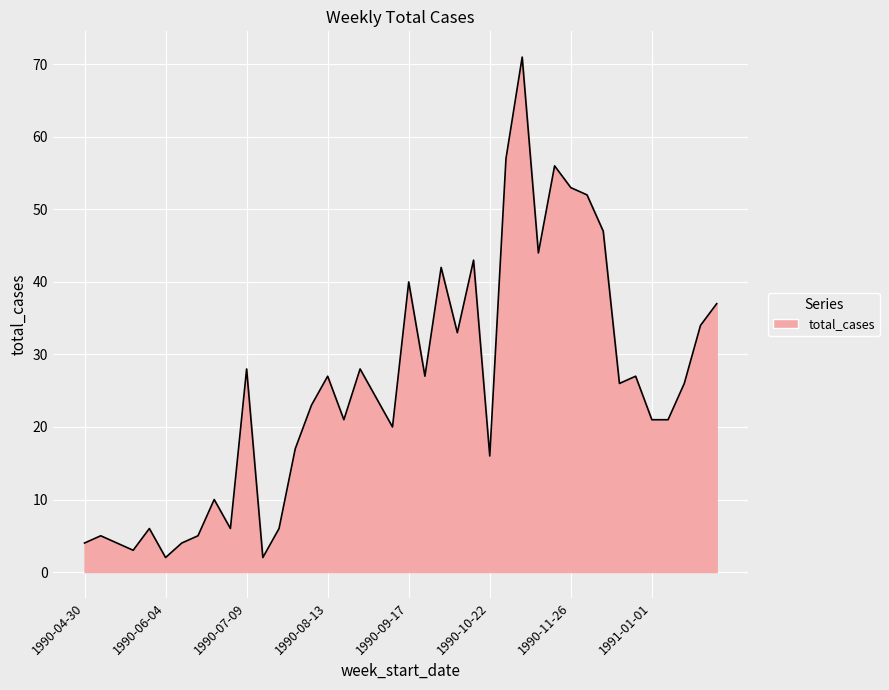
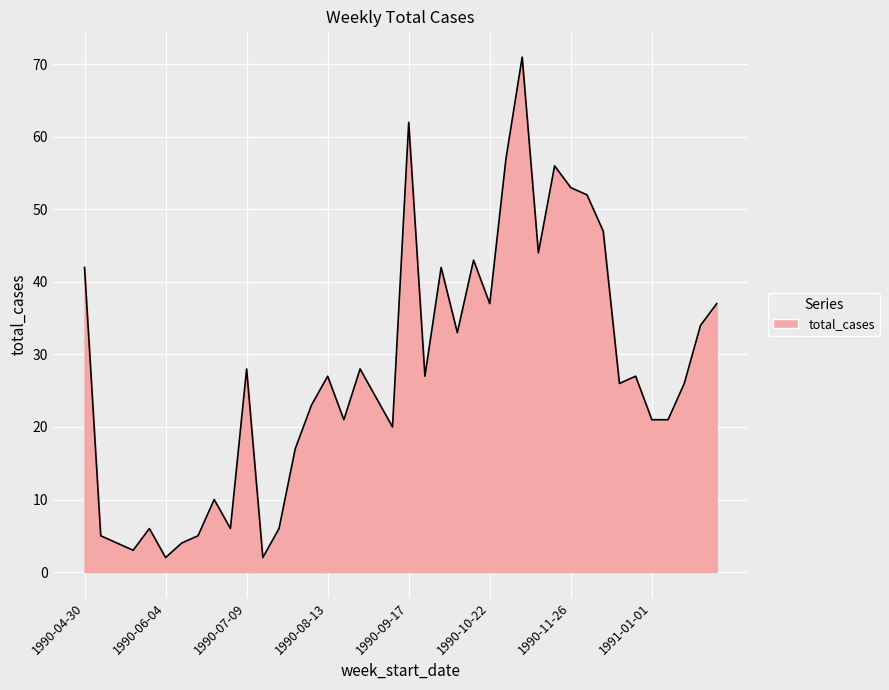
1990-04-30: 4 -> 42
1990-09-17: 40 -> 62
1990-10-22: 16 -> 37
